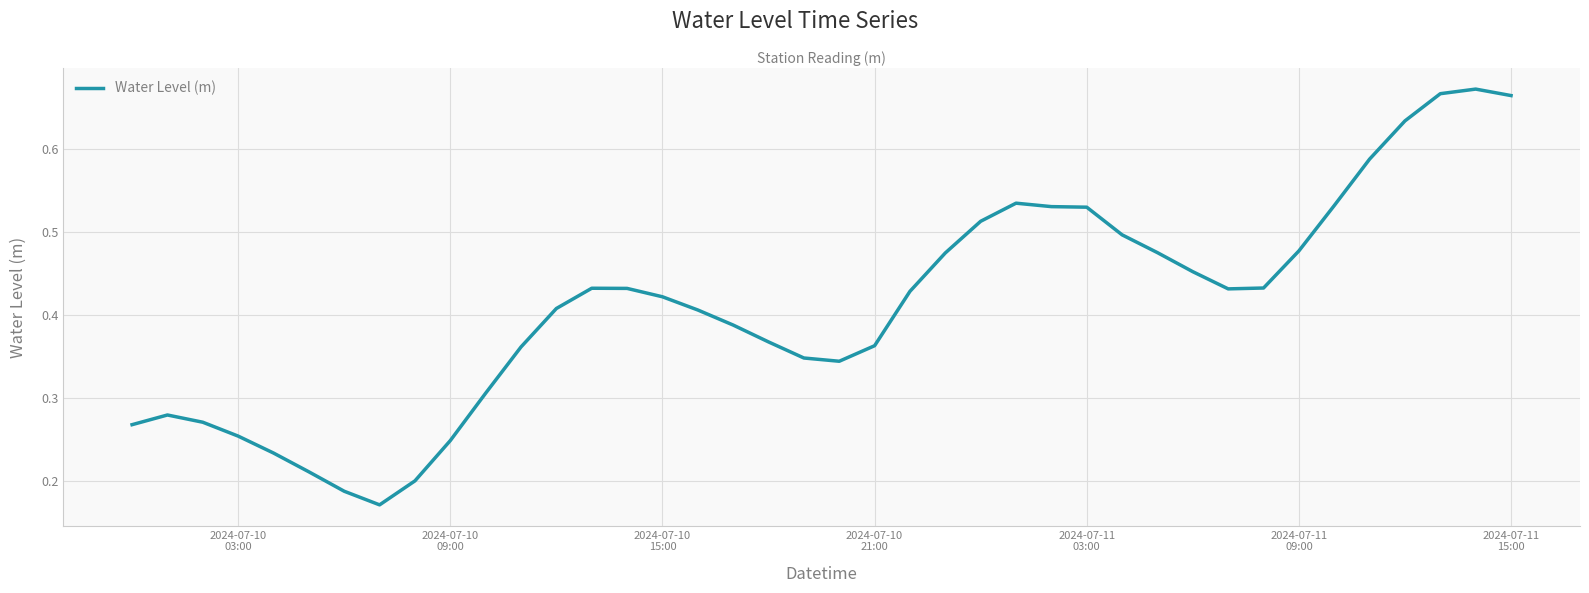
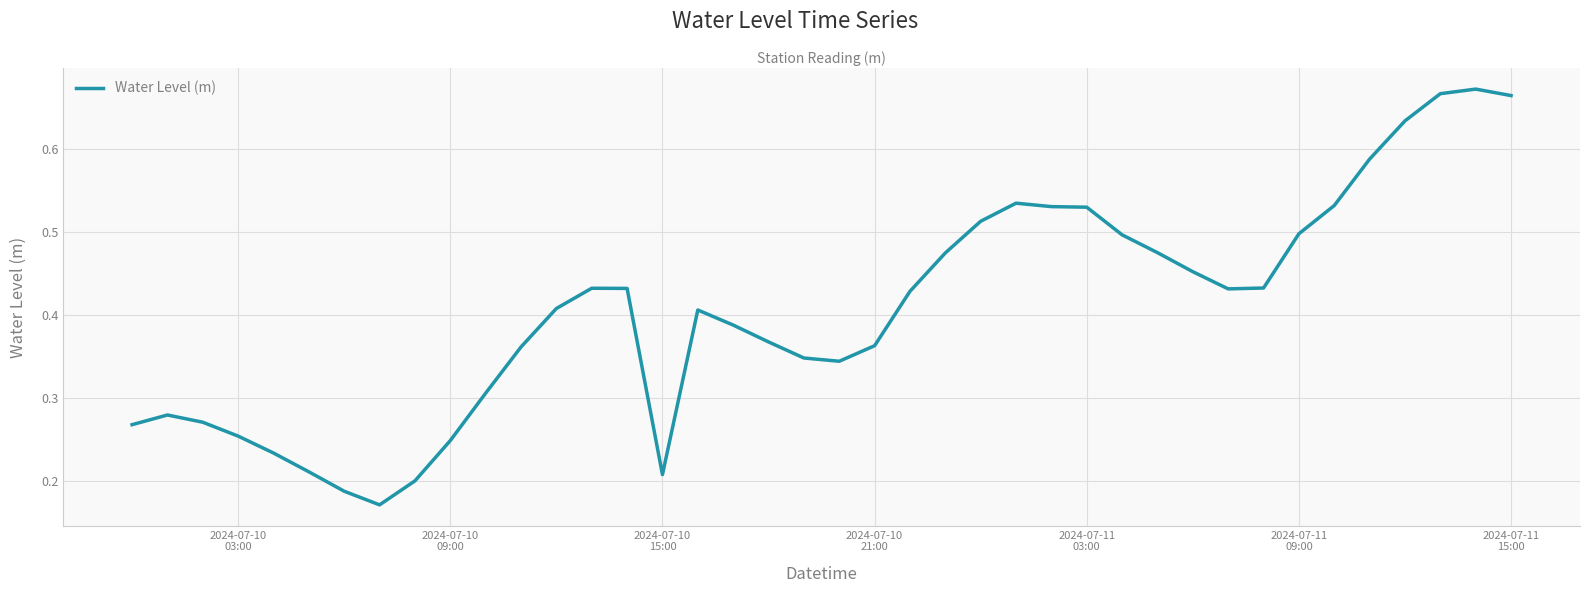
2024-07-10 15:00: 0.42 -> 0.21
2024-07-11 09:00: 0.48 -> 0.50
